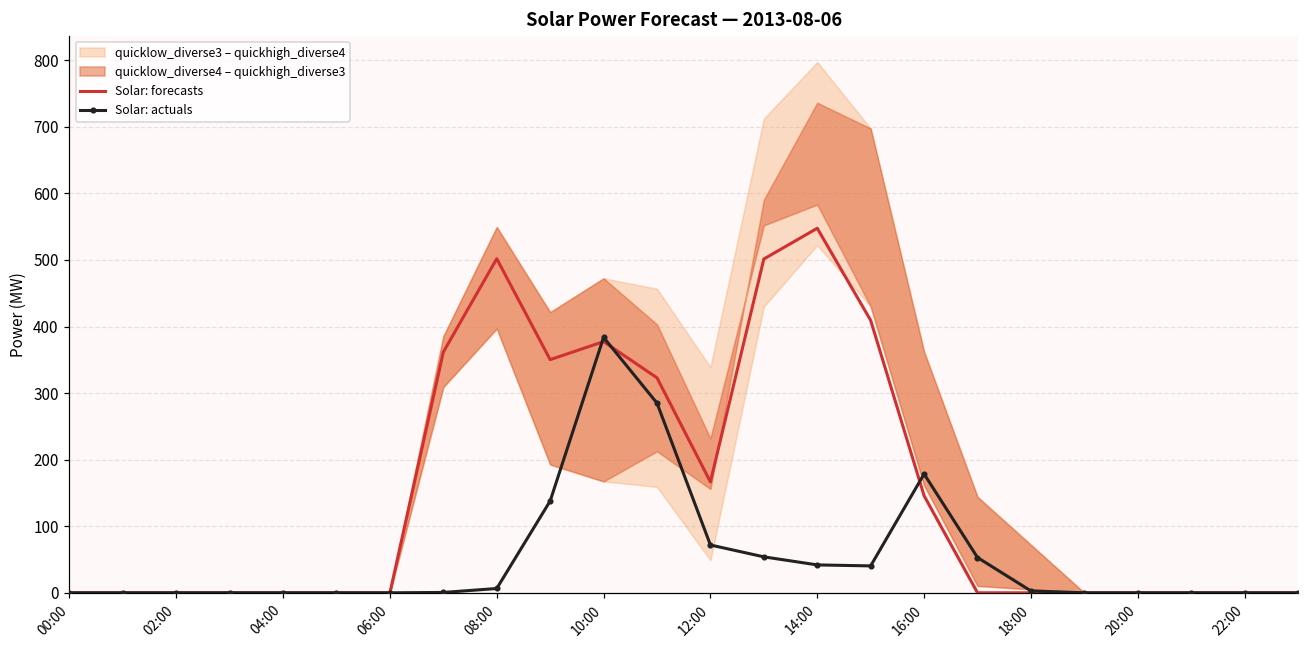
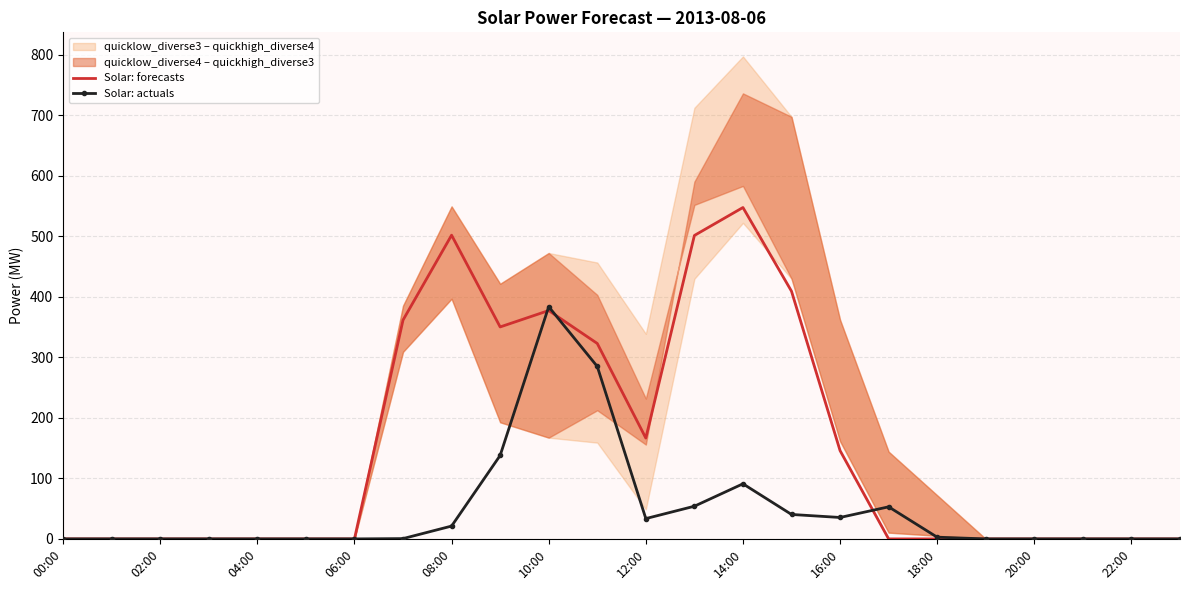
Solar: actuals, 08:00: 10 -> 20
Solar: actuals, 12:00: 70 -> 30
Solar: actuals, 14:00: 40 -> 90
Solar: actuals, 16:00: 180 -> 40
